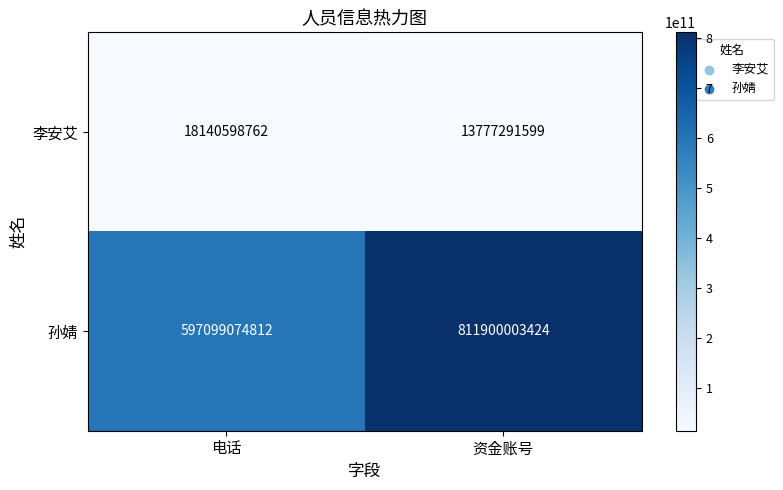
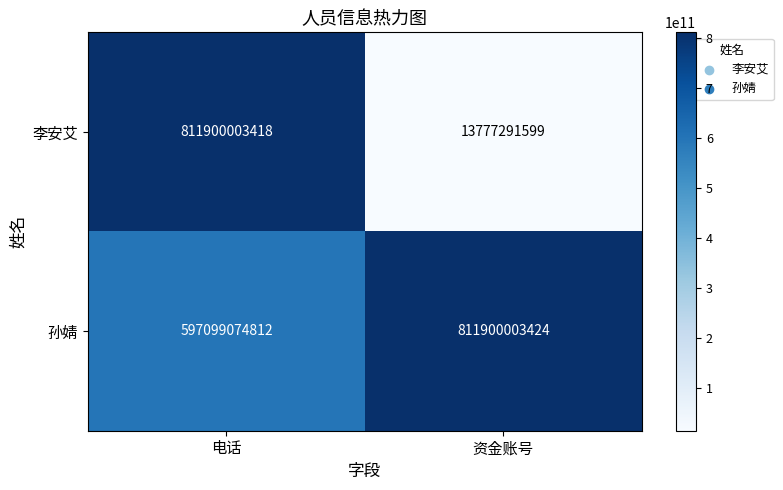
李安艾, 电话: 18140598762 -> 811900003418
